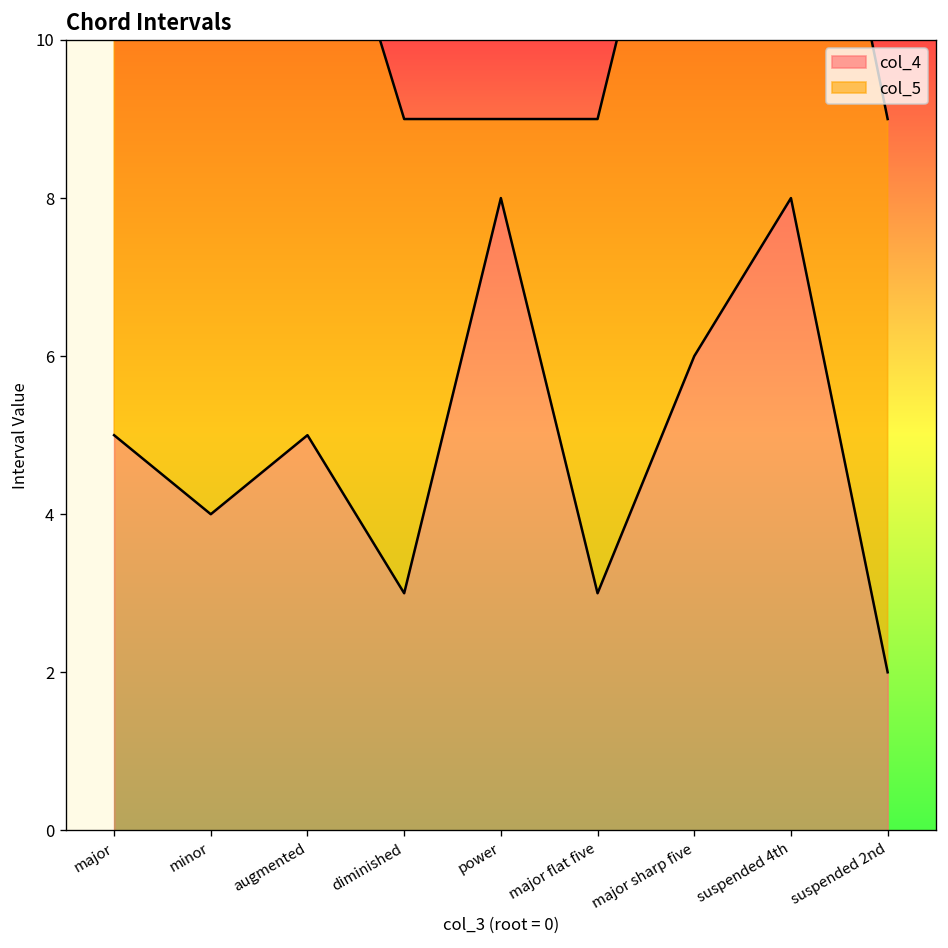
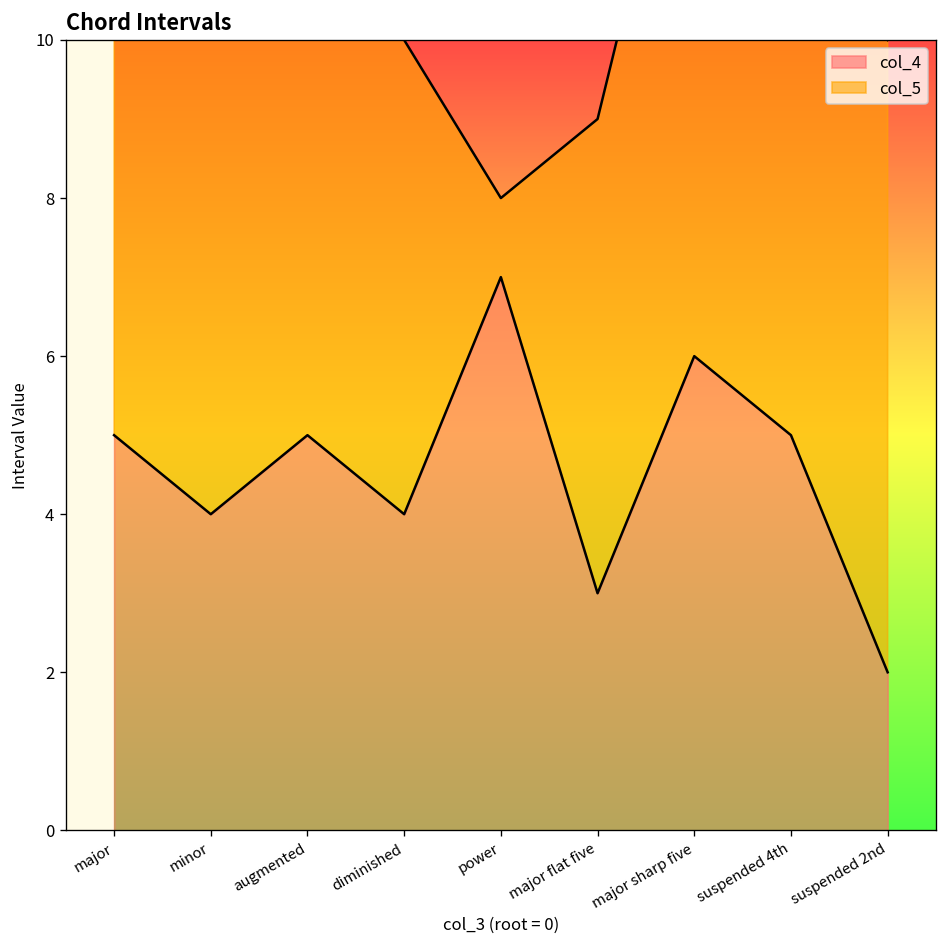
col_4, diminished: 3 -> 4
col_4, power: 8 -> 7
col_4, suspended 4th: 8 -> 5
col_5, suspended 2nd: 7 -> 8
